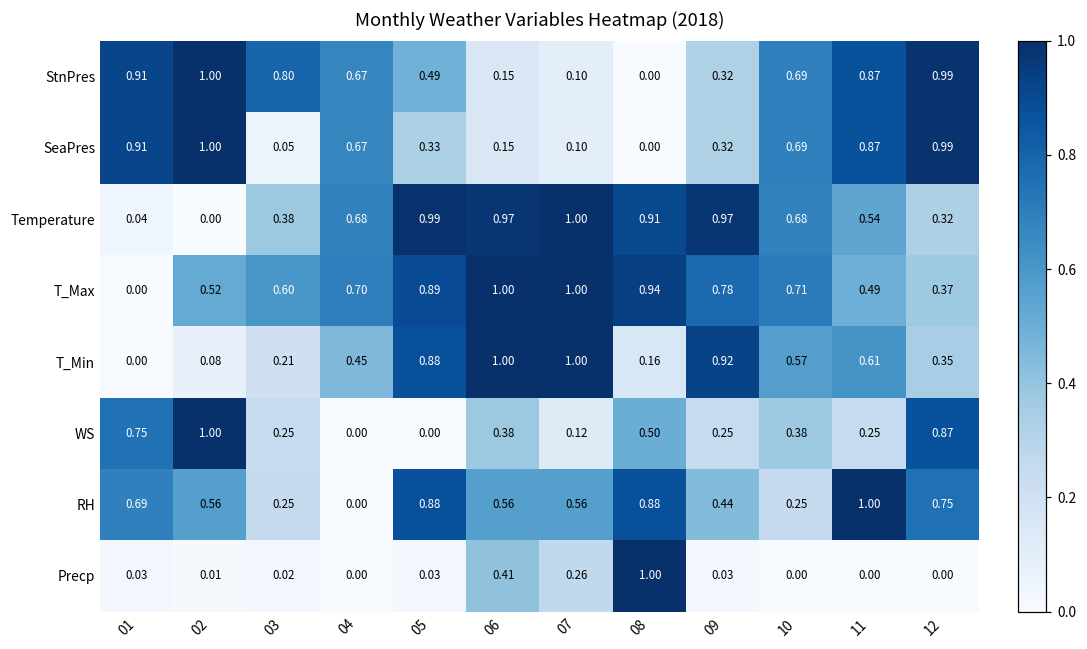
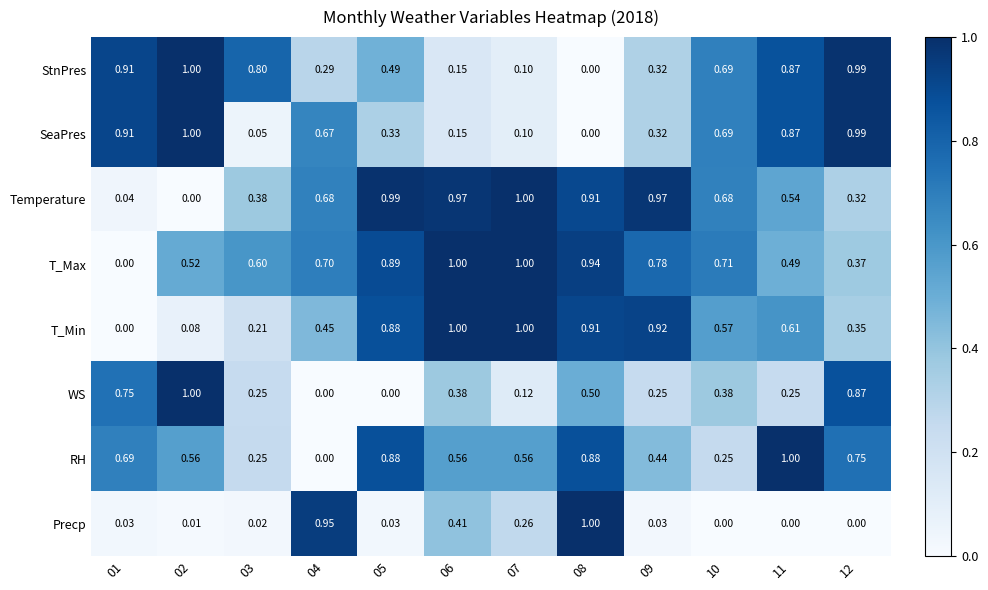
StnPres, 04: 0.67 -> 0.29
T_Min, 08: 0.16 -> 0.91
Precp, 04: 0.00 -> 0.95
